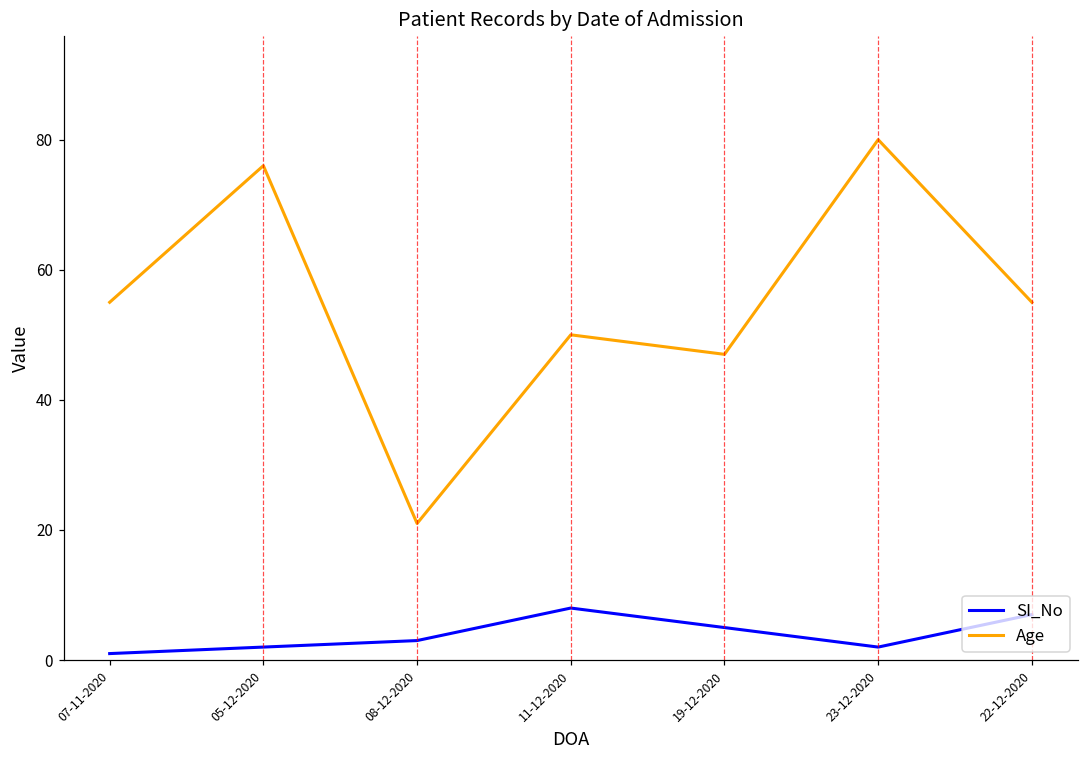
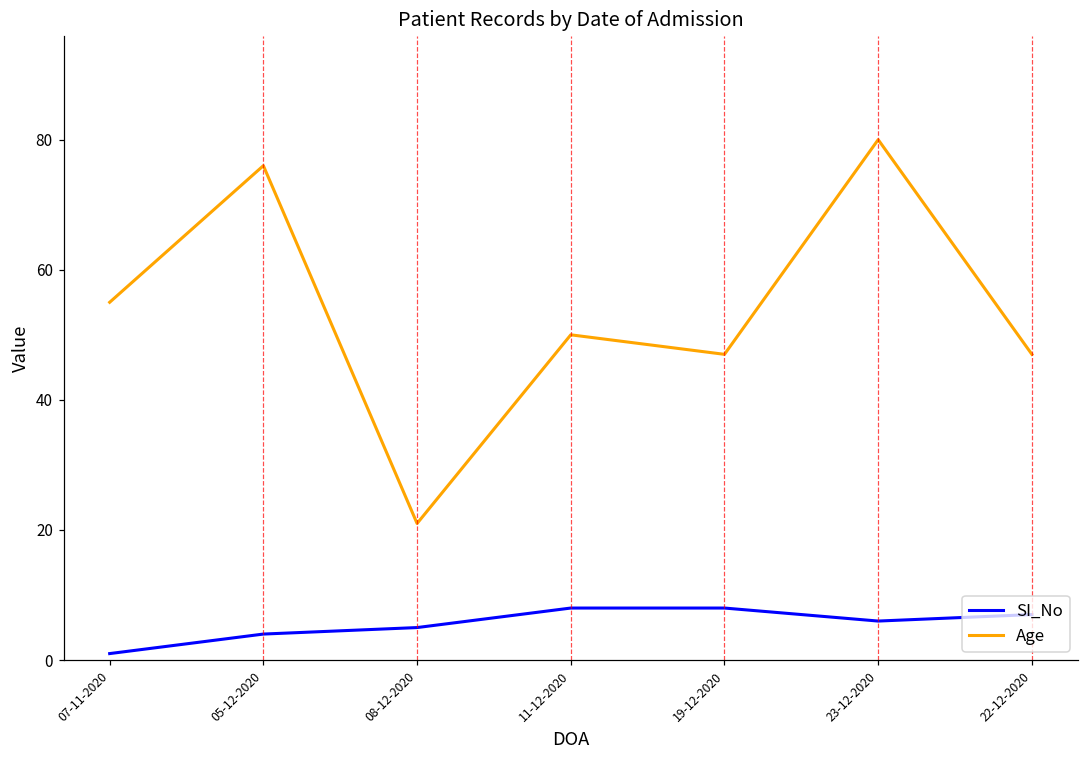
SI_No, 05-12-2020: 2 -> 4
SI_No, 08-12-2020: 3 -> 5
SI_No, 19-12-2020: 5 -> 8
SI_No, 23-12-2020: 2 -> 6
Age, 22-12-2020: 55 -> 47
